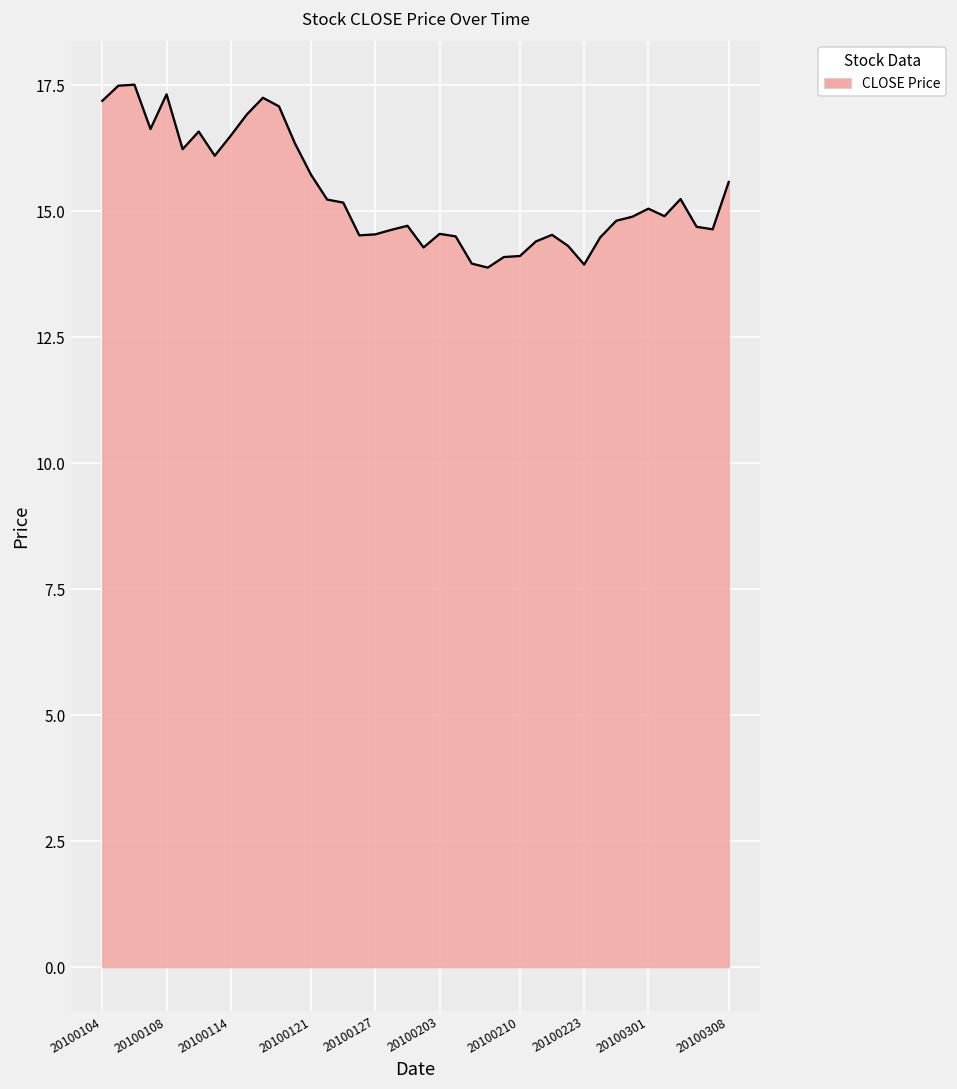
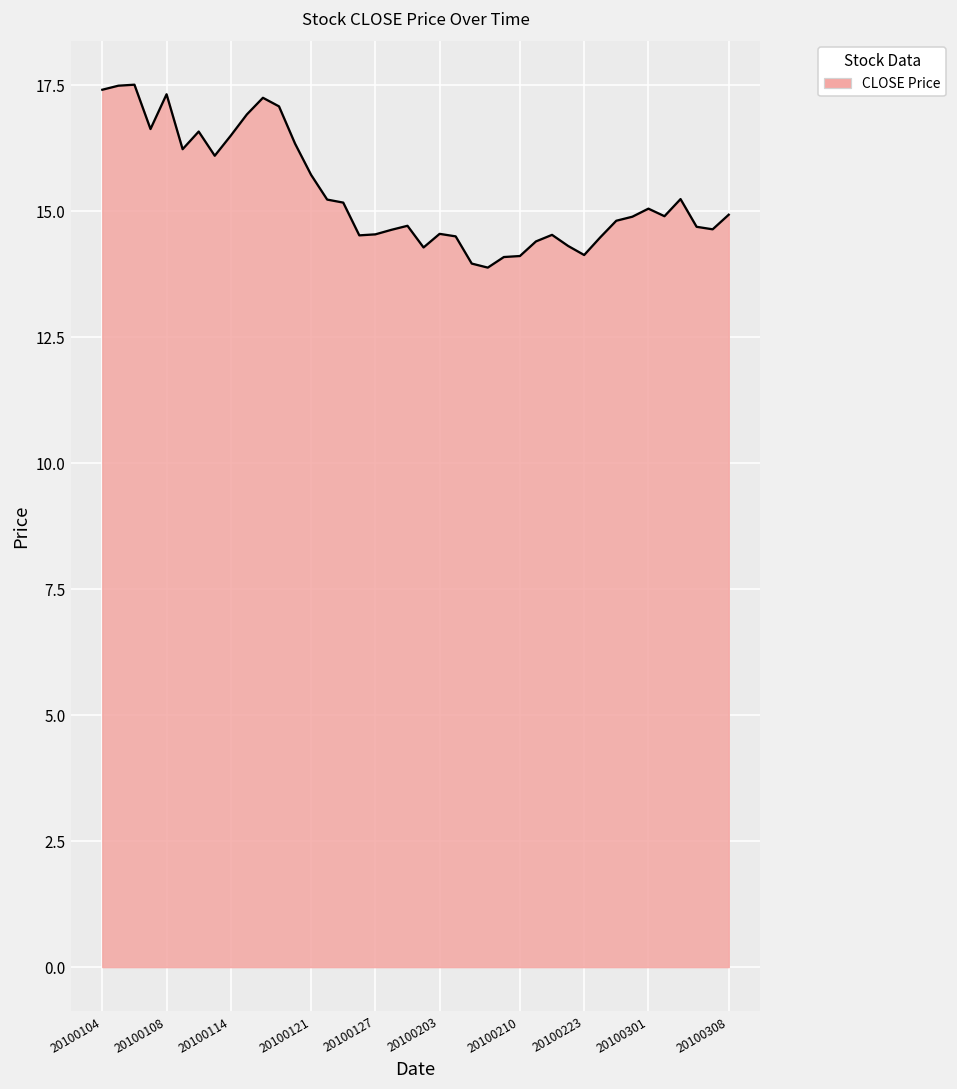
20100104: 17.2 -> 17.4
20100223: 13.9 -> 14.1
20100308: 15.6 -> 14.9
